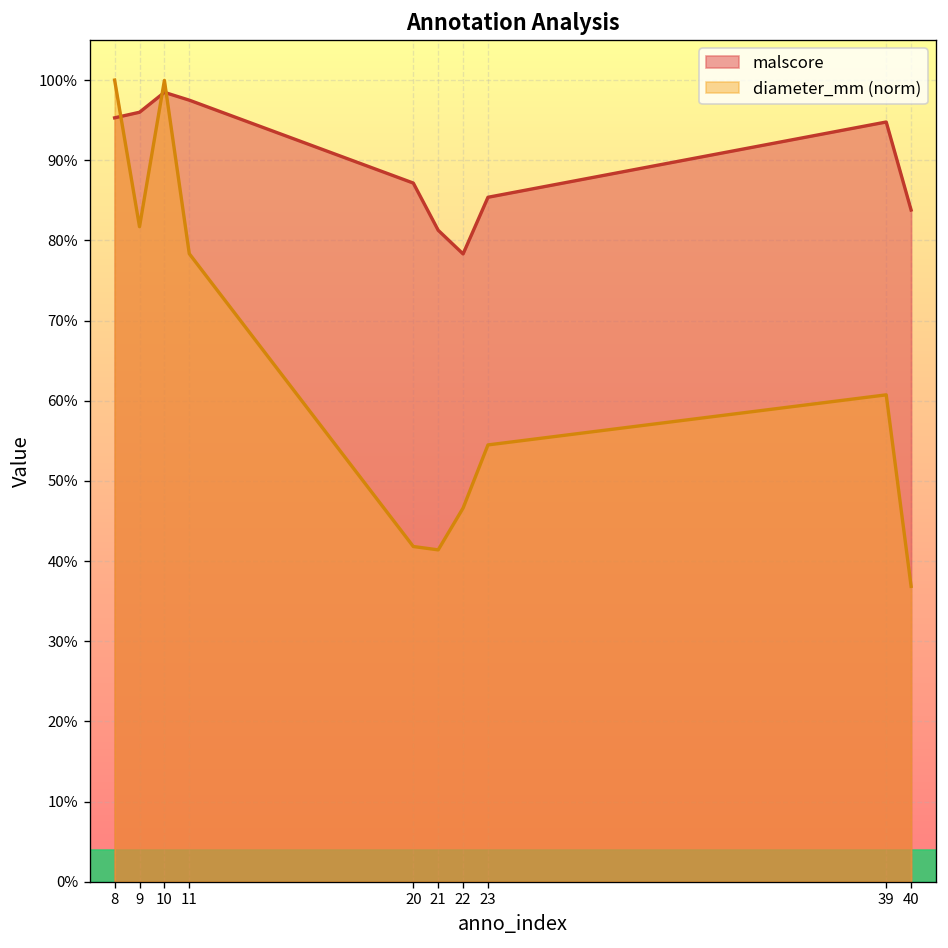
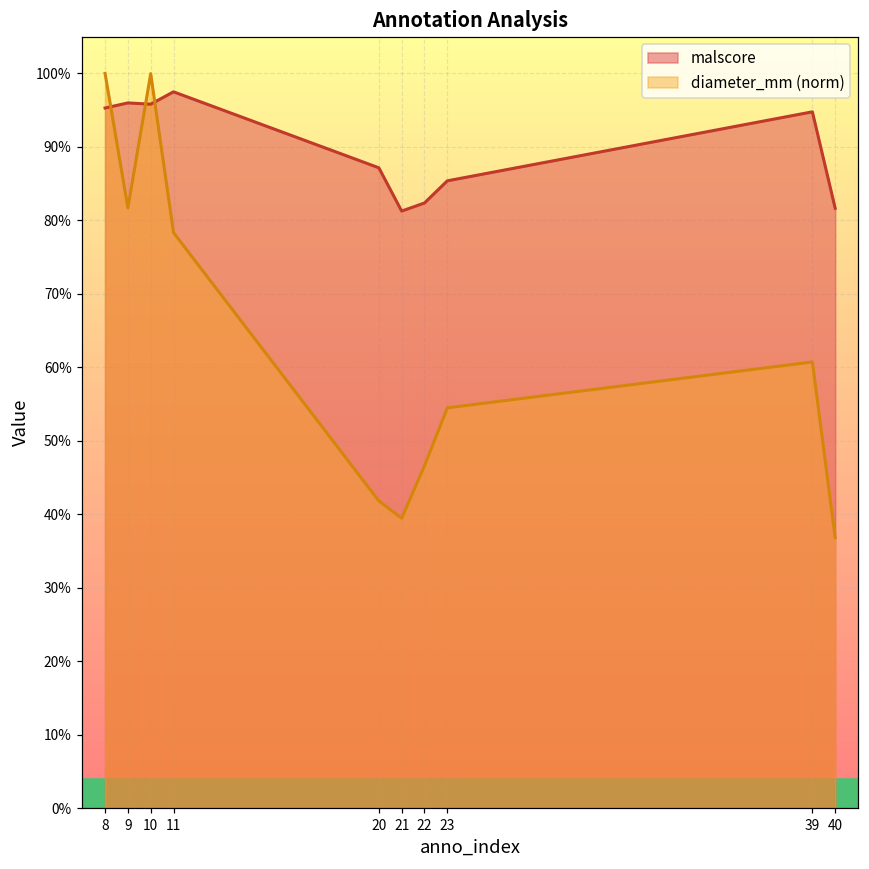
malscore, 10: 98% -> 96%
diameter_mm (norm), 21: 41% -> 39%
malscore, 22: 78% -> 82%
malscore, 40: 84% -> 82%
